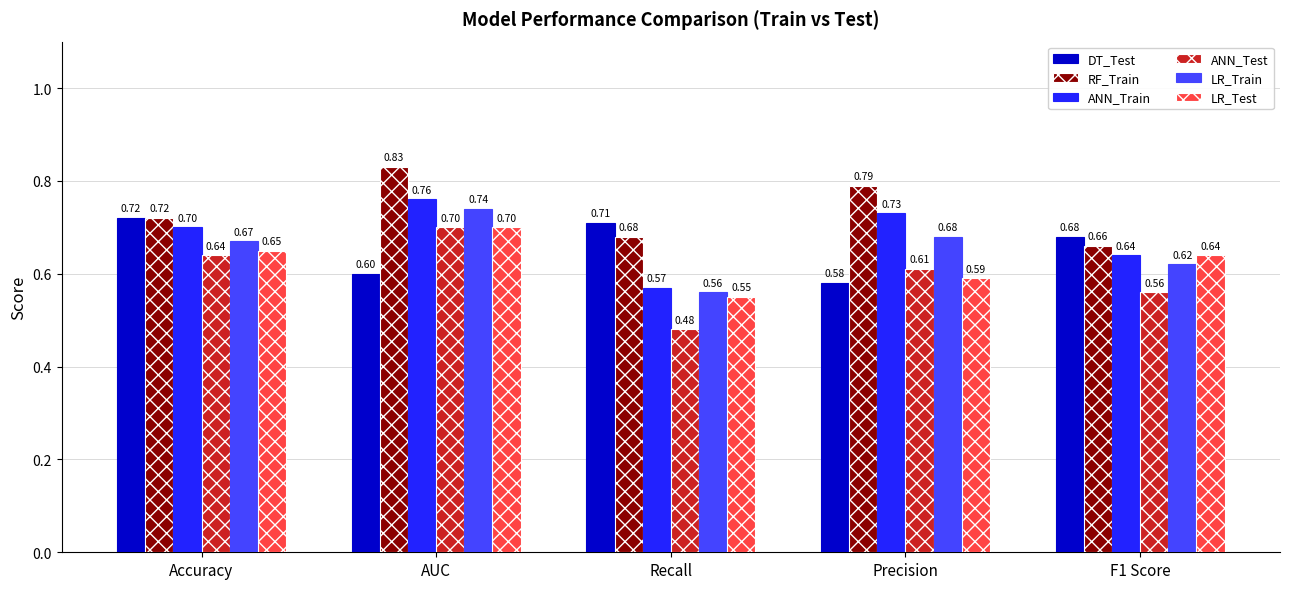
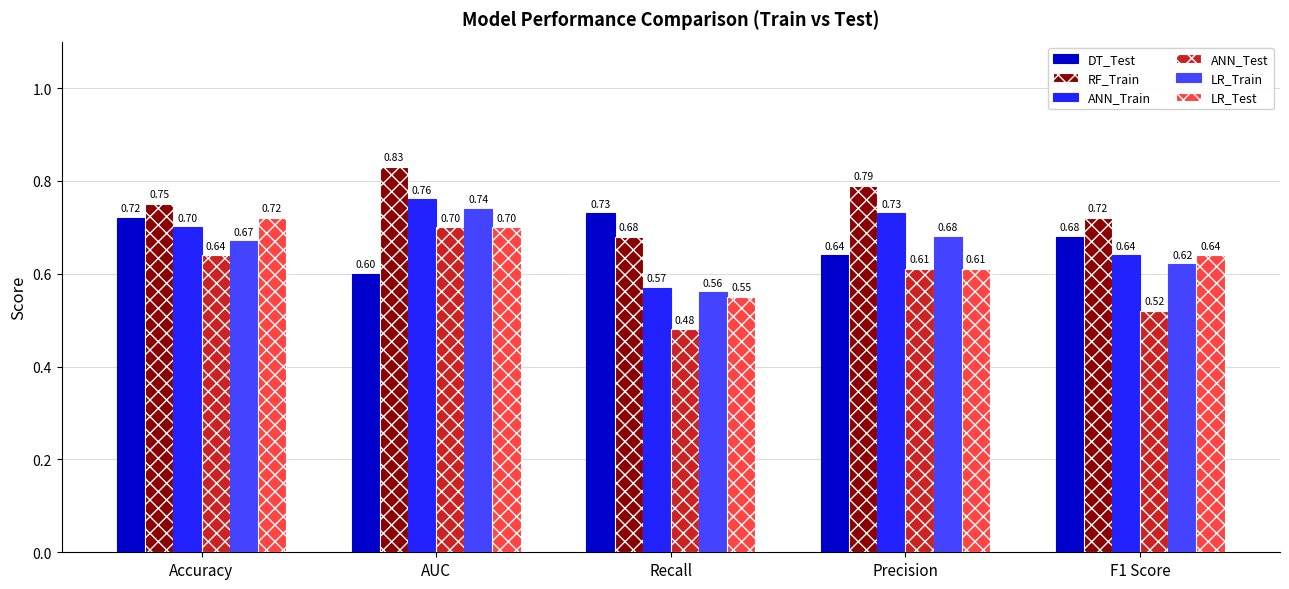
RF_Train, Accuracy: 0.72 -> 0.75
LR_Test, Accuracy: 0.65 -> 0.72
DT_Test, Recall: 0.71 -> 0.73
DT_Test, Precision: 0.58 -> 0.64
LR_Test, Precision: 0.59 -> 0.61
RF_Train, F1 Score: 0.66 -> 0.72
ANN_Test, F1 Score: 0.56 -> 0.52
